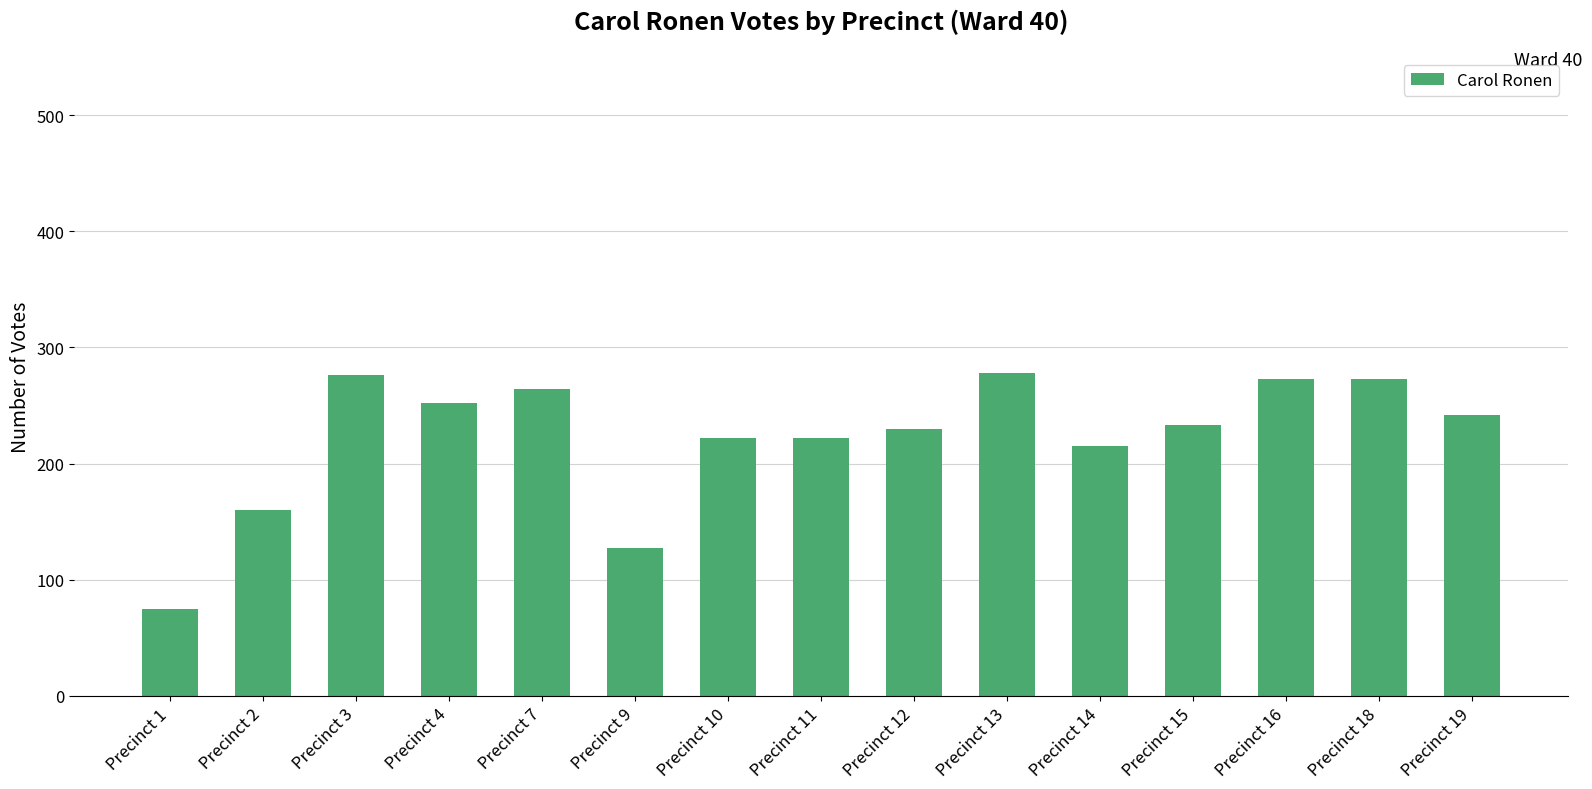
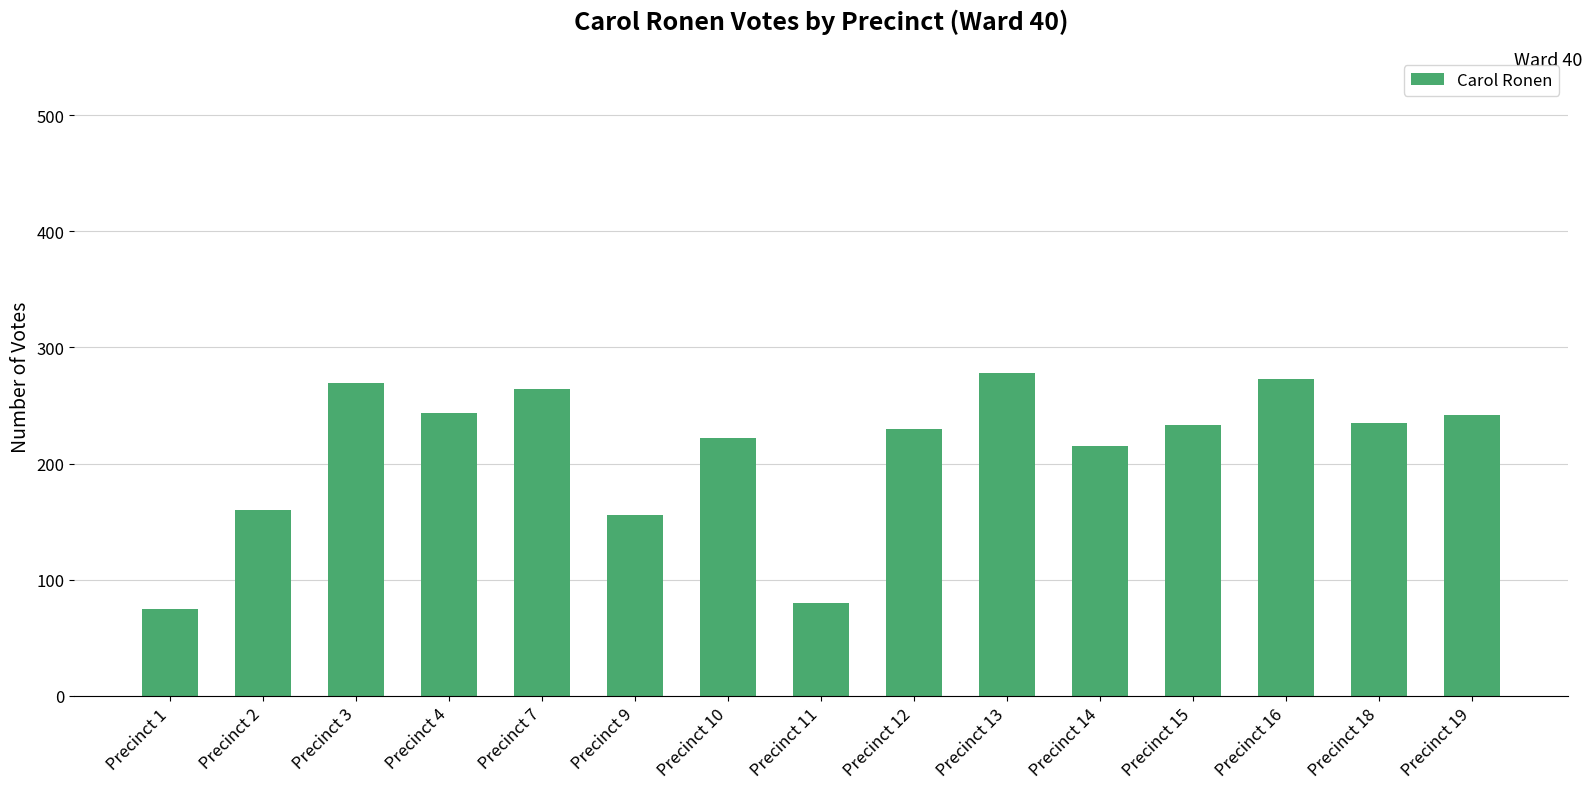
Precinct 3: 276 -> 269
Precinct 4: 252 -> 244
Precinct 9: 127 -> 156
Precinct 11: 222 -> 80
Precinct 18: 273 -> 235
